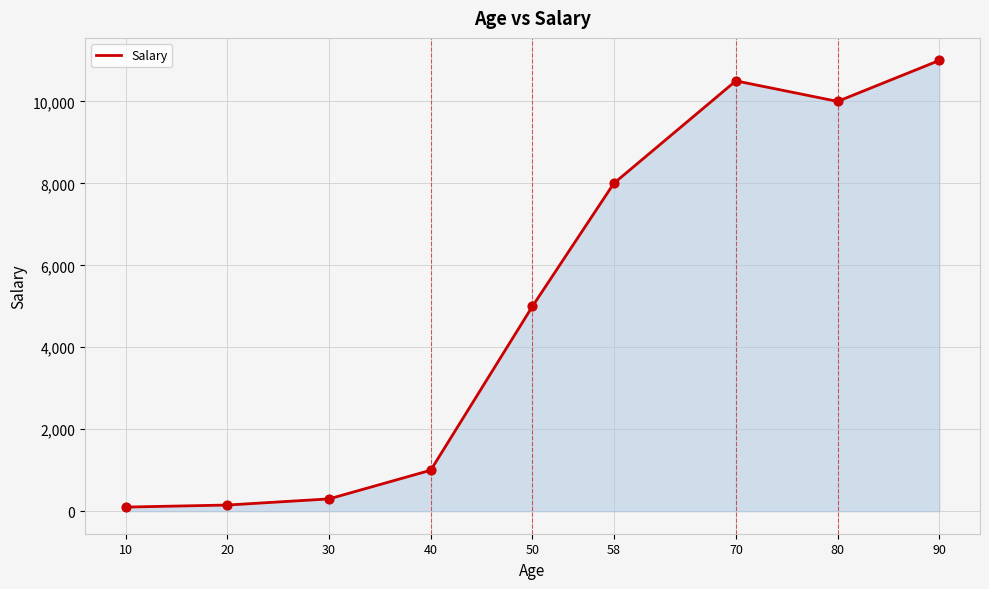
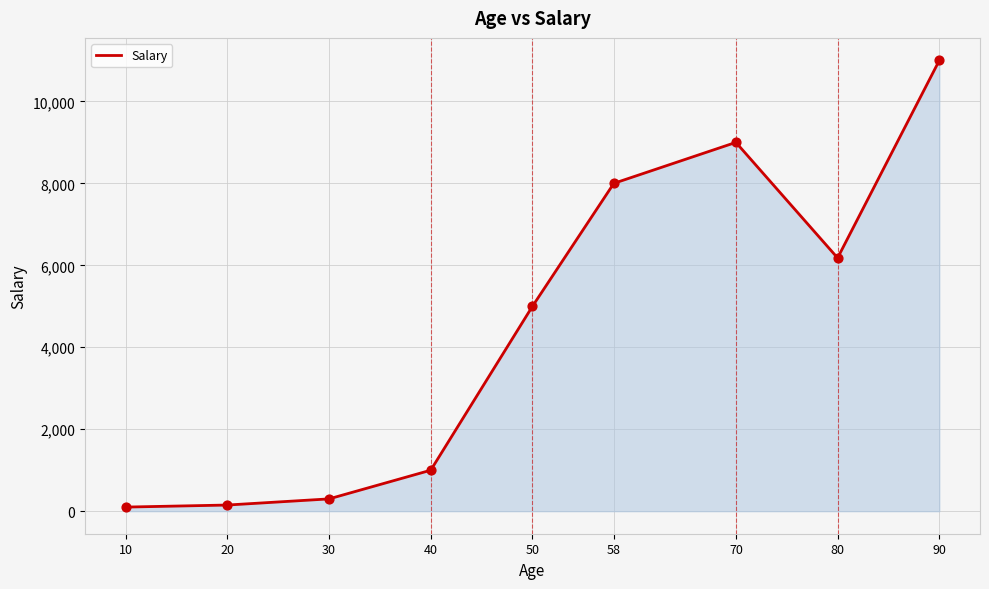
70: 10,500 -> 9,000
80: 10,000 -> 6,200
